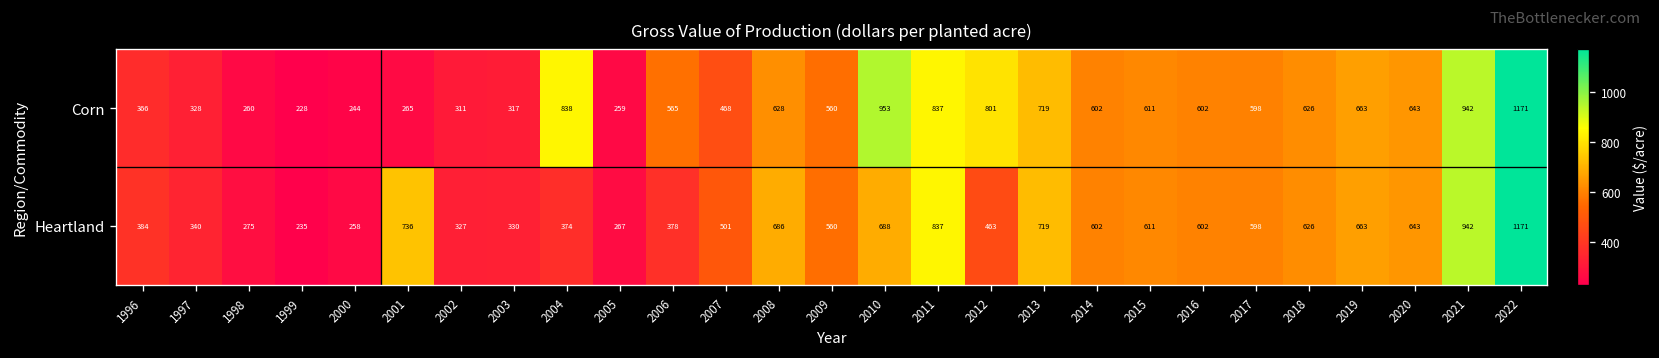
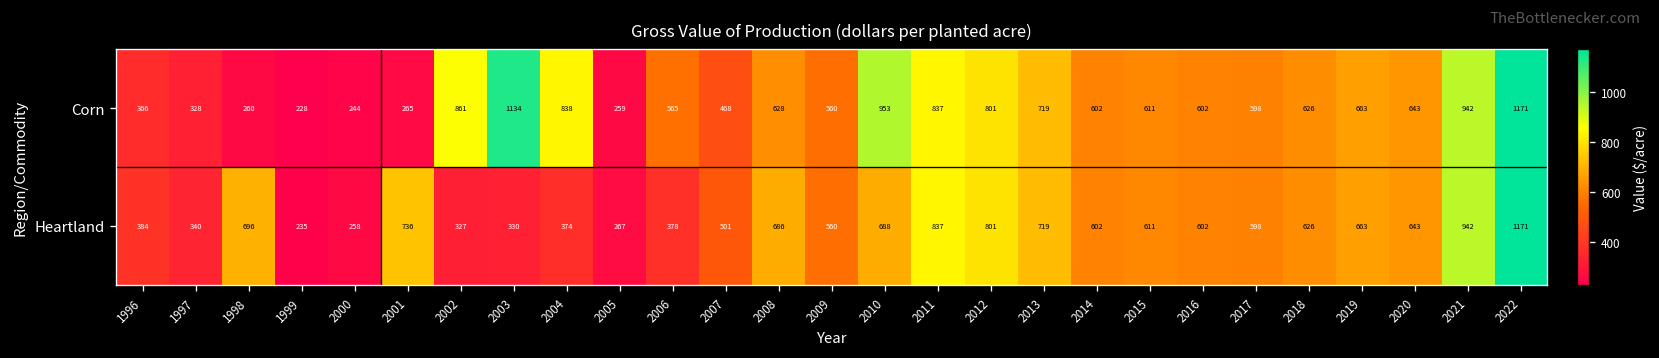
Corn, 2002: 311 -> 861
Corn, 2003: 317 -> 1134
Heartland, 1998: 275 -> 696
Heartland, 2012: 463 -> 801
